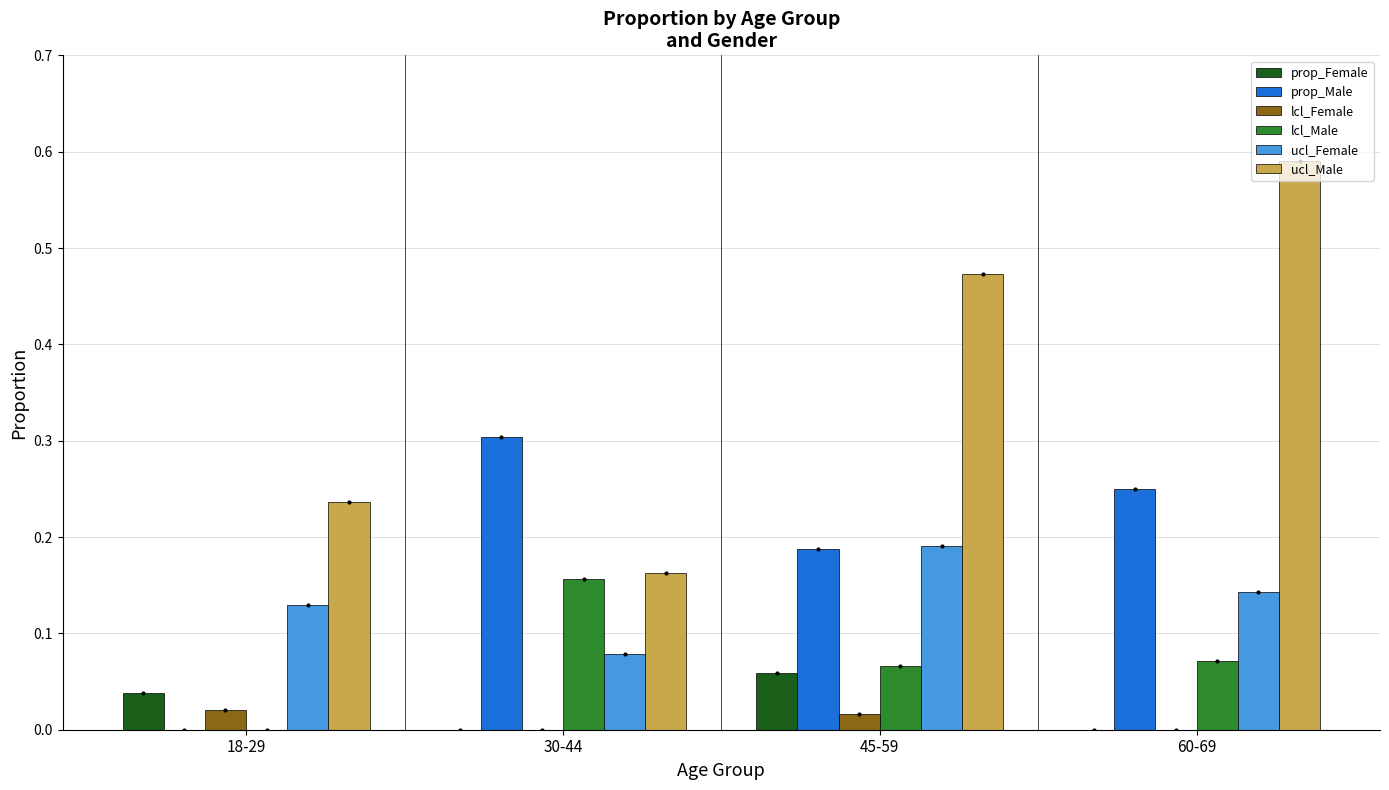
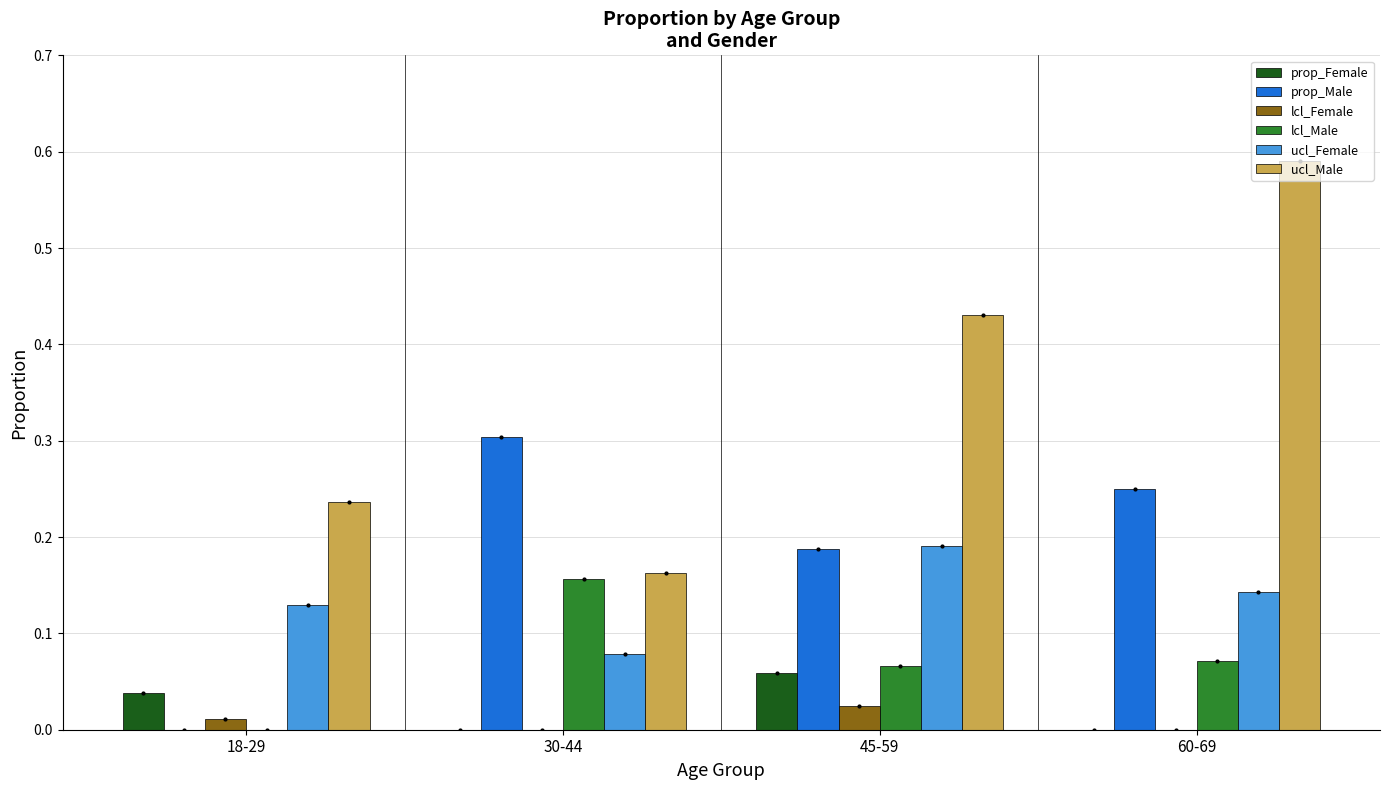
lcl_Female, 18-29: 0.02 -> 0.01
lcl_Female, 45-59: 0.016 -> 0.025
ucl_Male, 45-59: 0.47 -> 0.43
